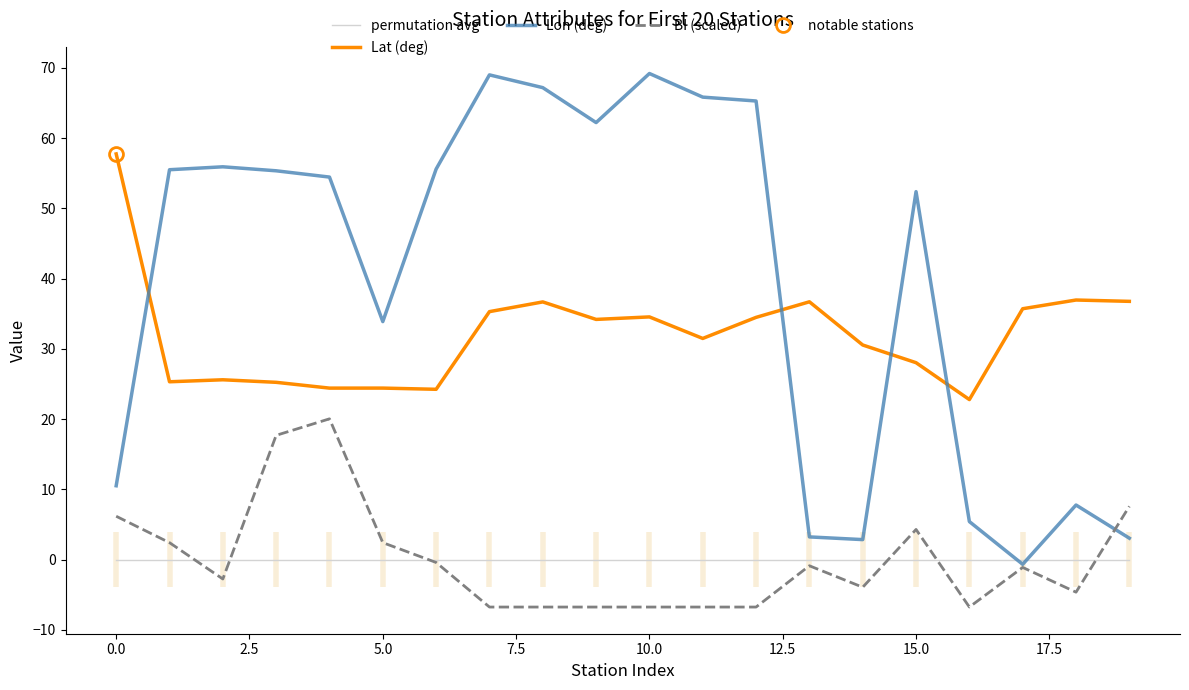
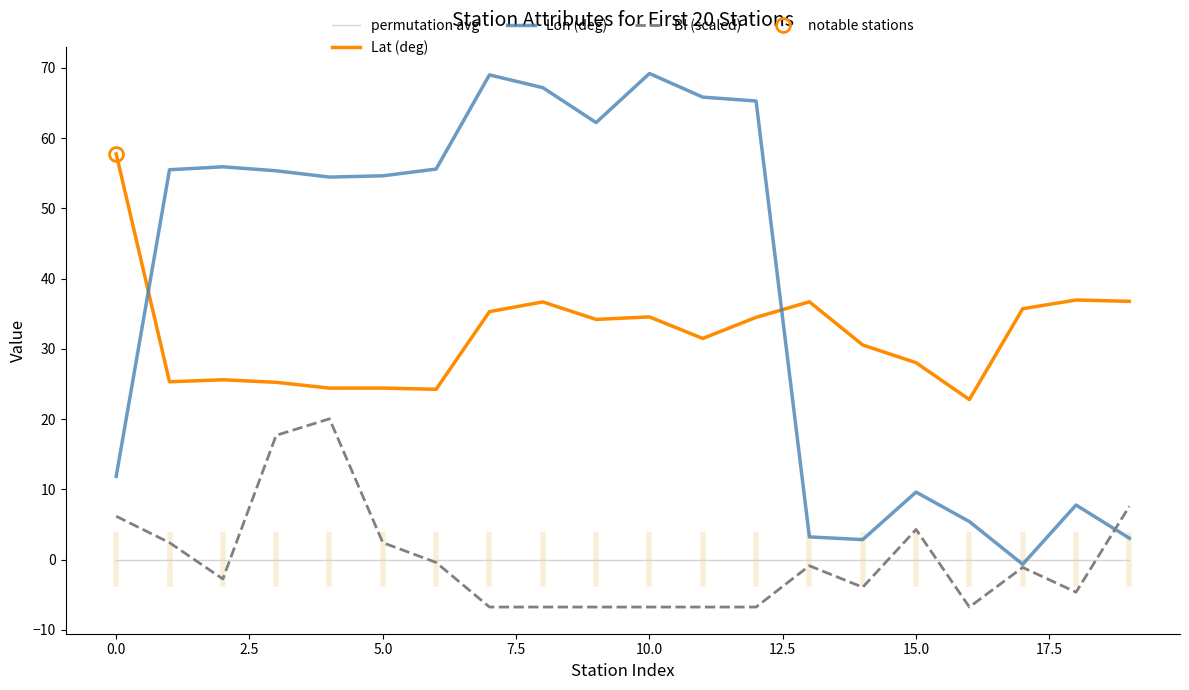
Lon (deg), 0.0: 11 -> 12
Lon (deg), 5.0: 34 -> 55
Lon (deg), 15.0: 52 -> 10
